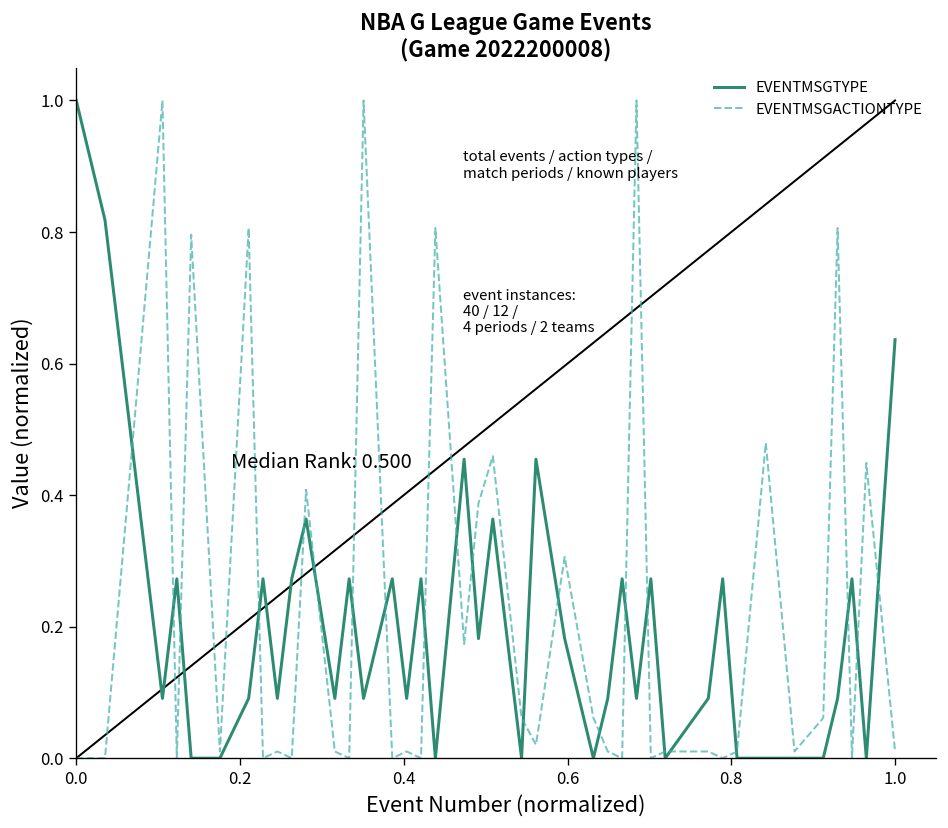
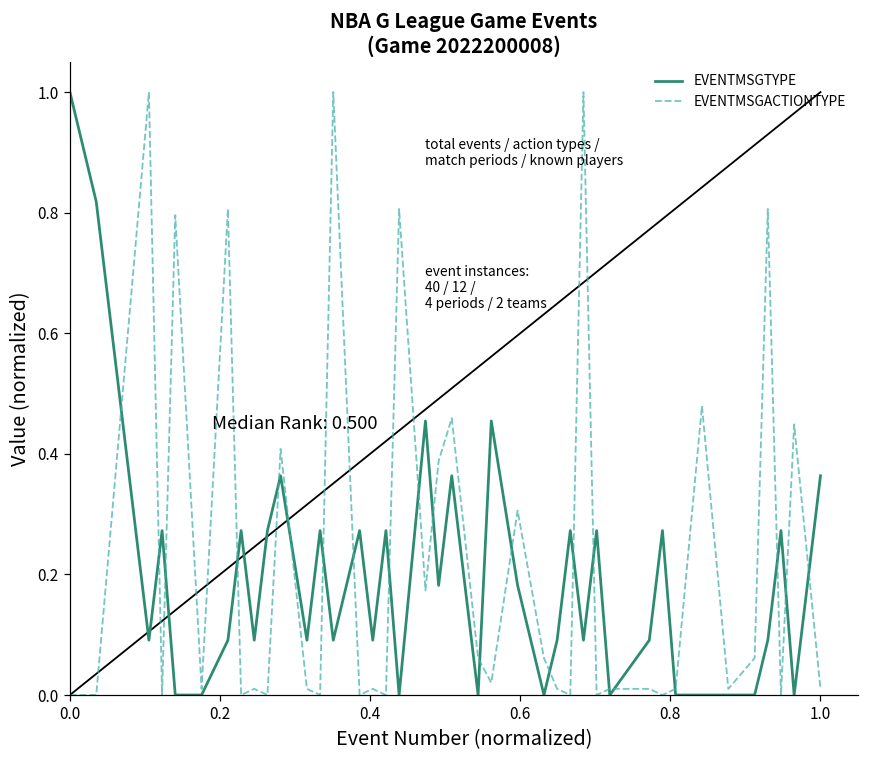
EVENTMSGTYPE, 1.0: 0.64 -> 0.36
